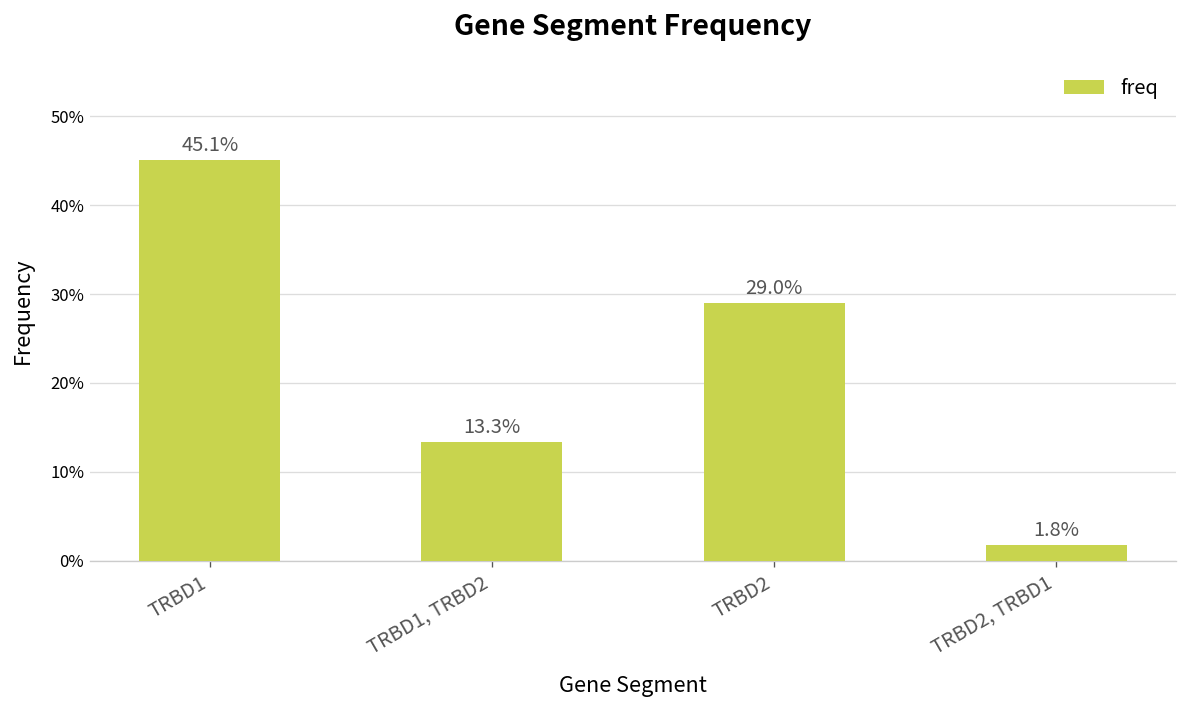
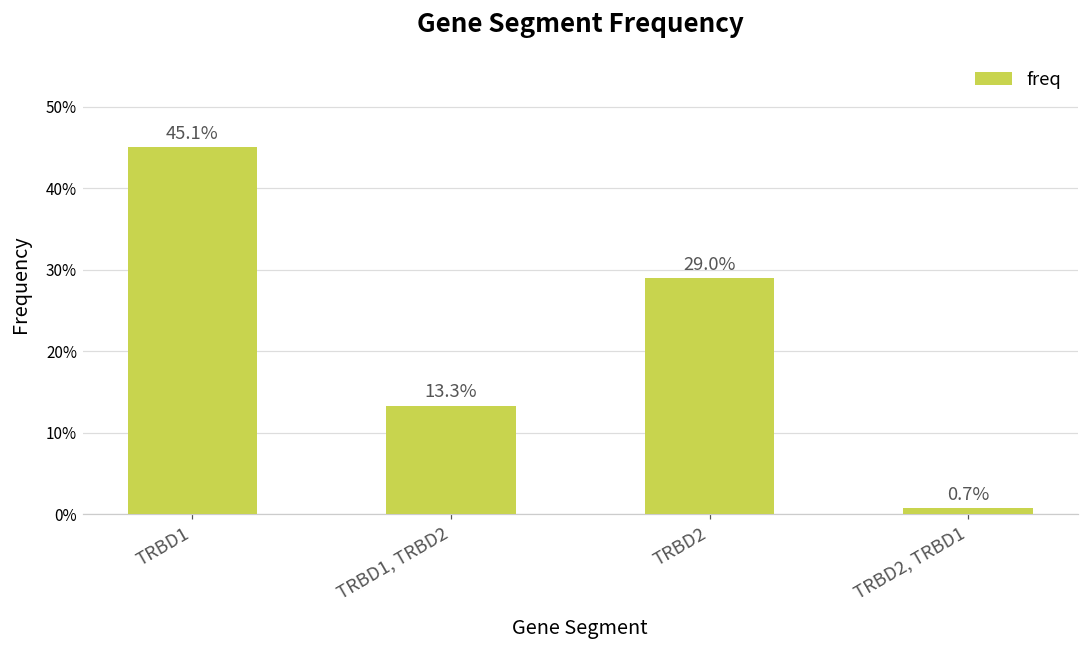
TRBD2, TRBD1: 1.8% -> 0.7%
